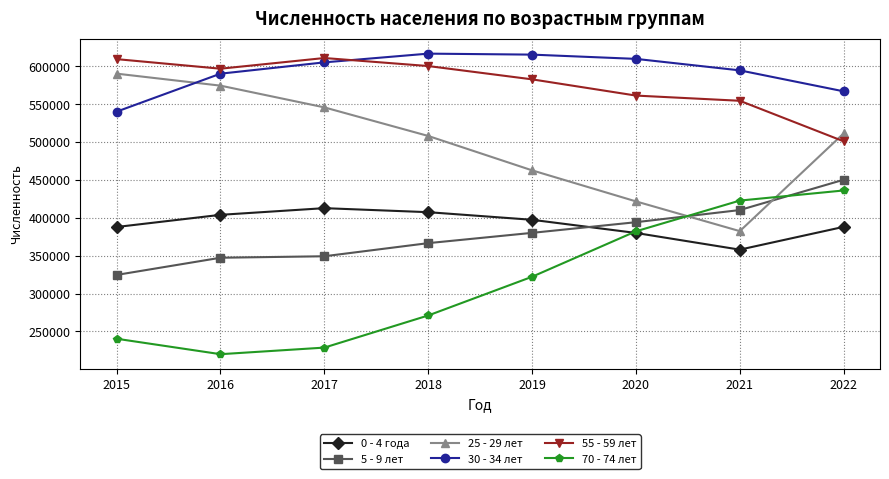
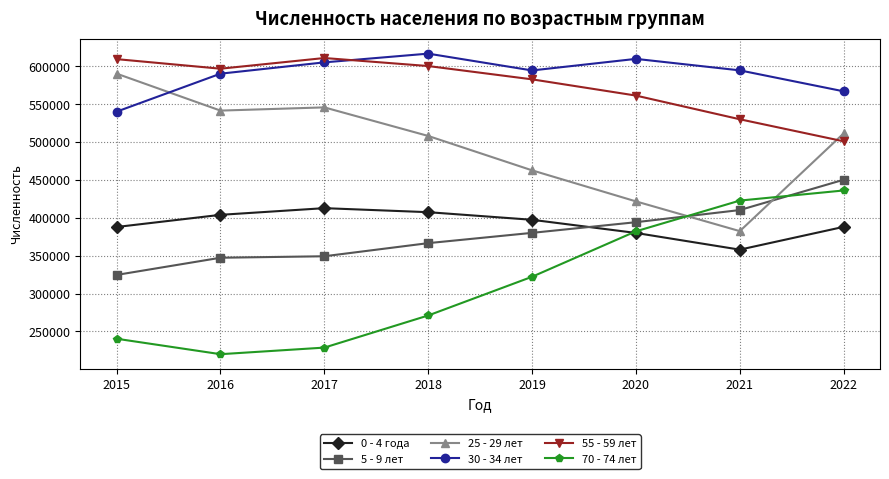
25 - 29 лет, 2016: 570000 -> 540000
30 - 34 лет, 2019: 620000 -> 590000
55 - 59 лет, 2021: 550000 -> 530000
